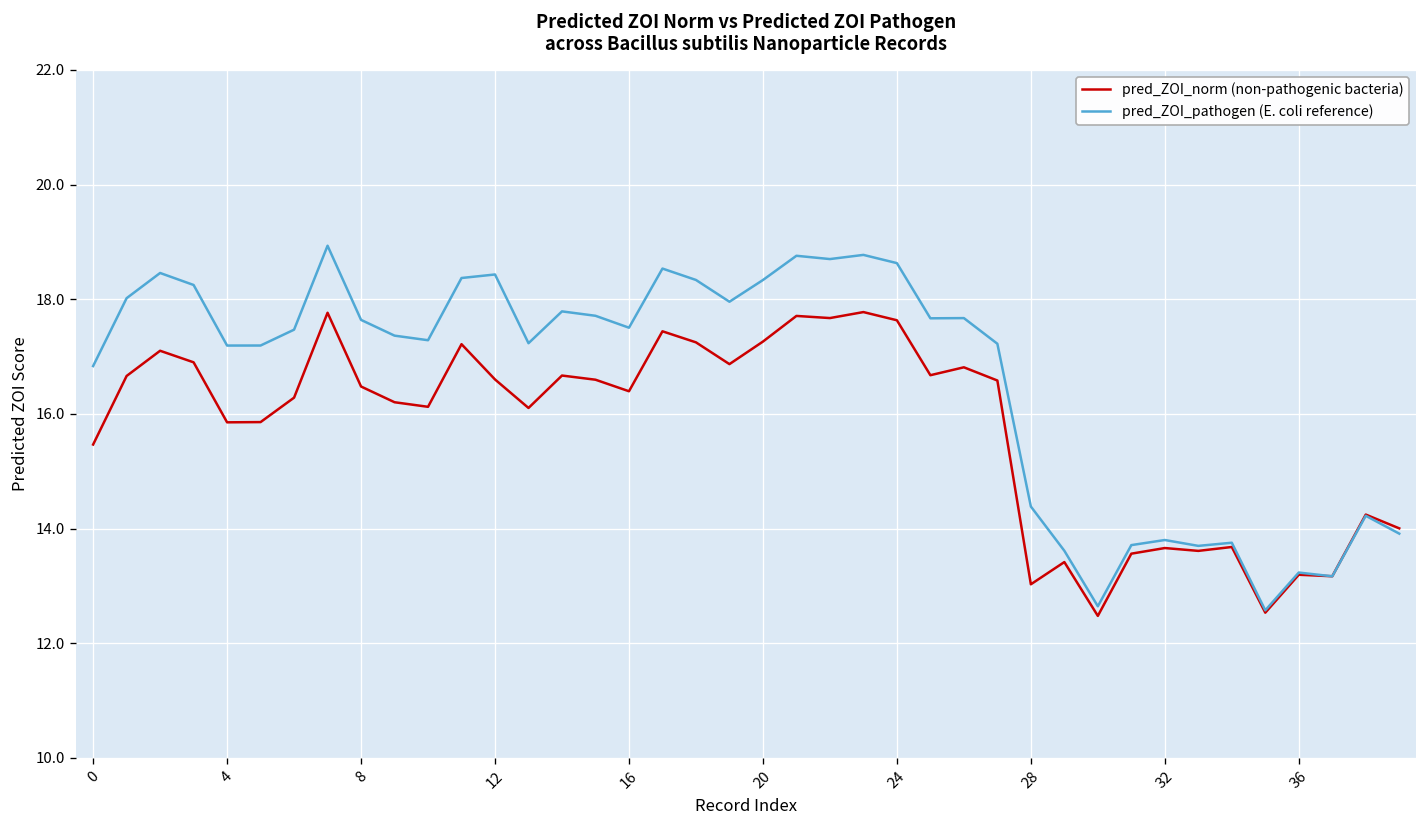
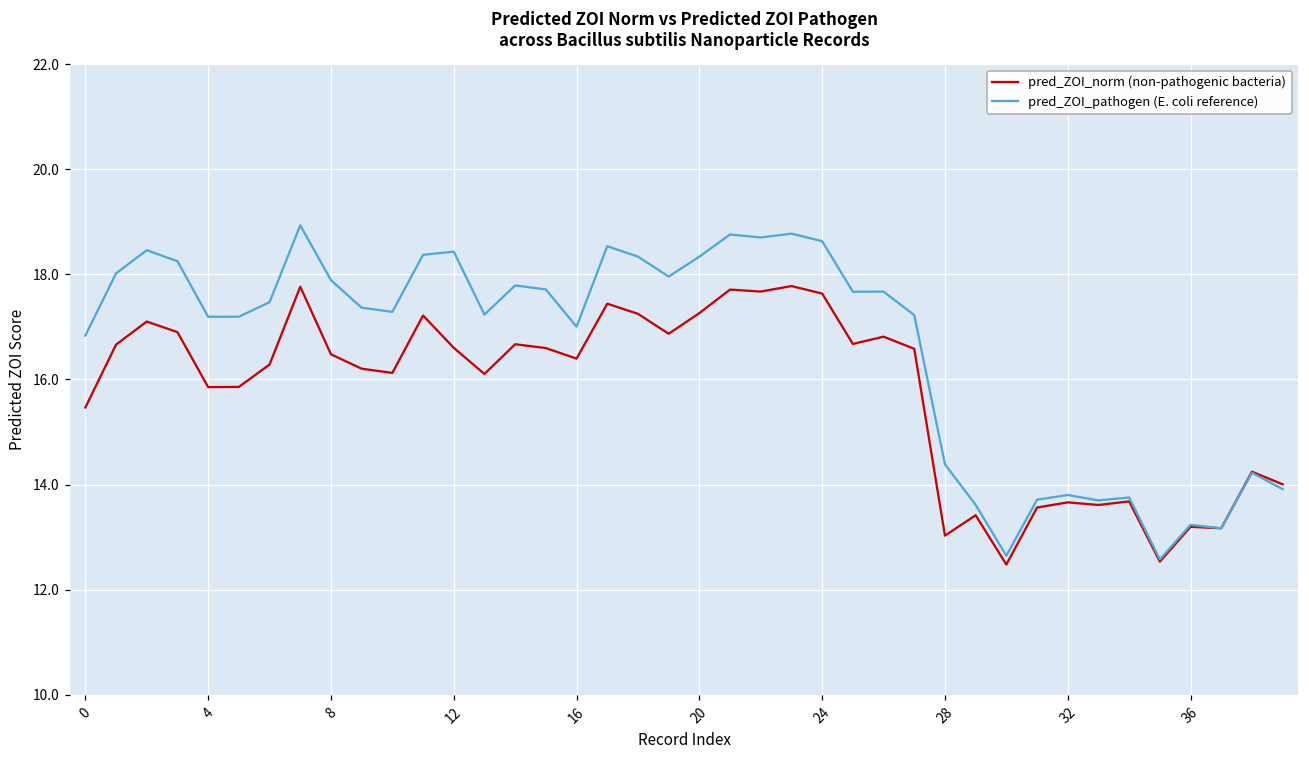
pred_ZOI_pathogen (E. coli reference), 8: 17.6 -> 17.9
pred_ZOI_pathogen (E. coli reference), 16: 17.5 -> 17.0
